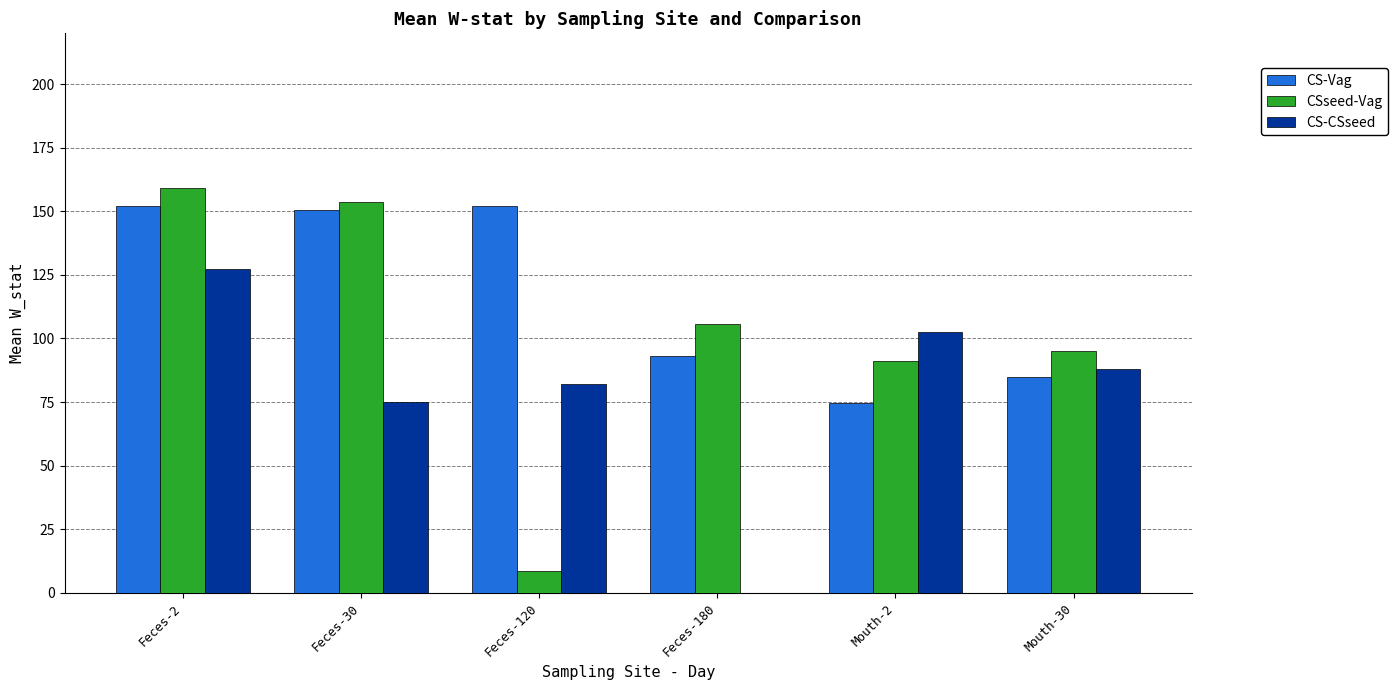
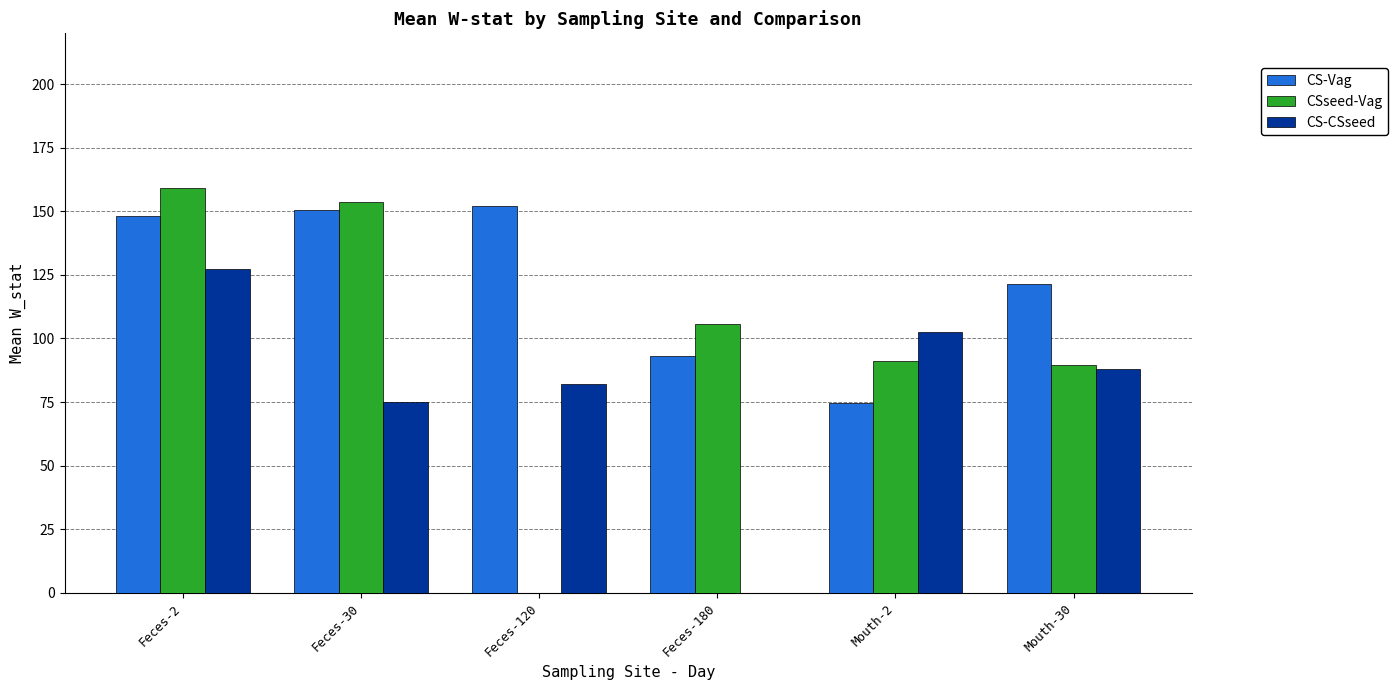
CS-Vag, Feces-2: 152 -> 148
CSseed-Vag, Feces-120: 9 -> 0
CS-Vag, Mouth-30: 85 -> 121
CSseed-Vag, Mouth-30: 95 -> 90
